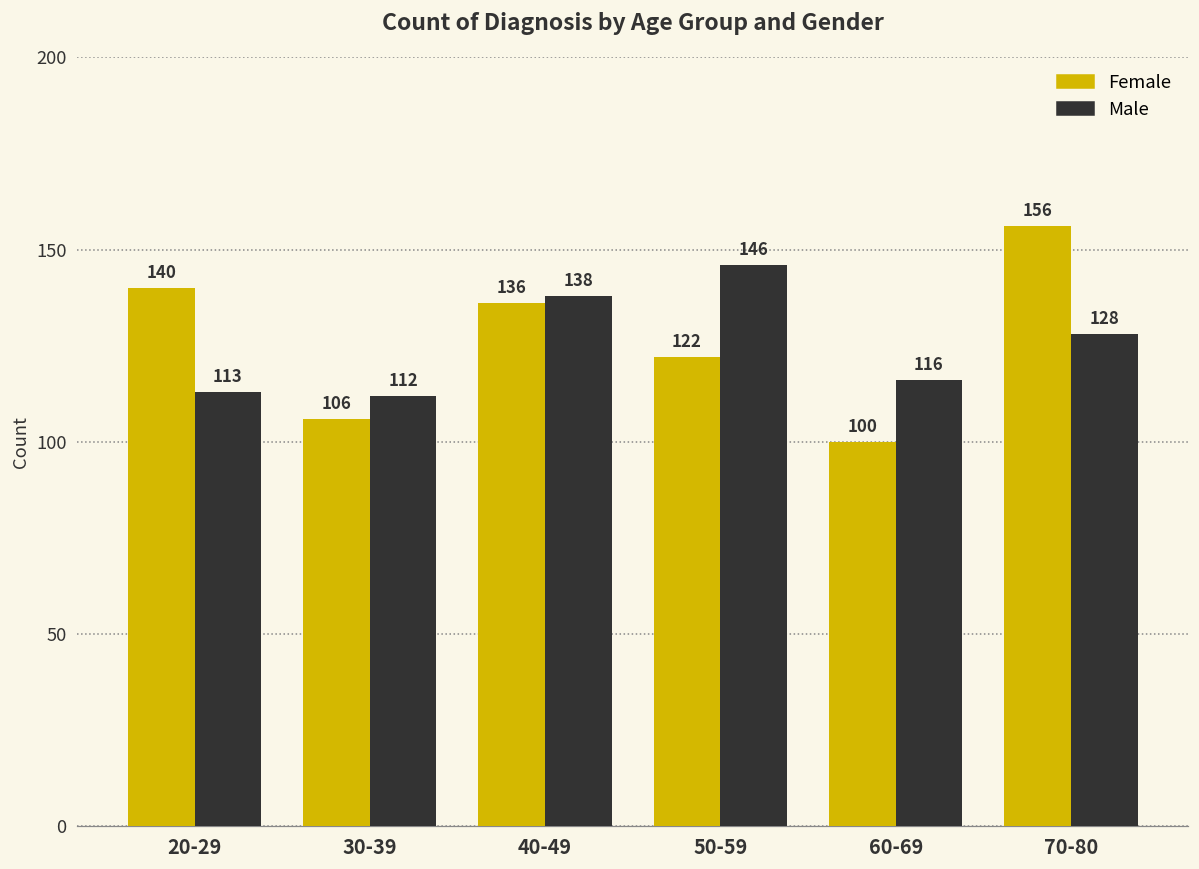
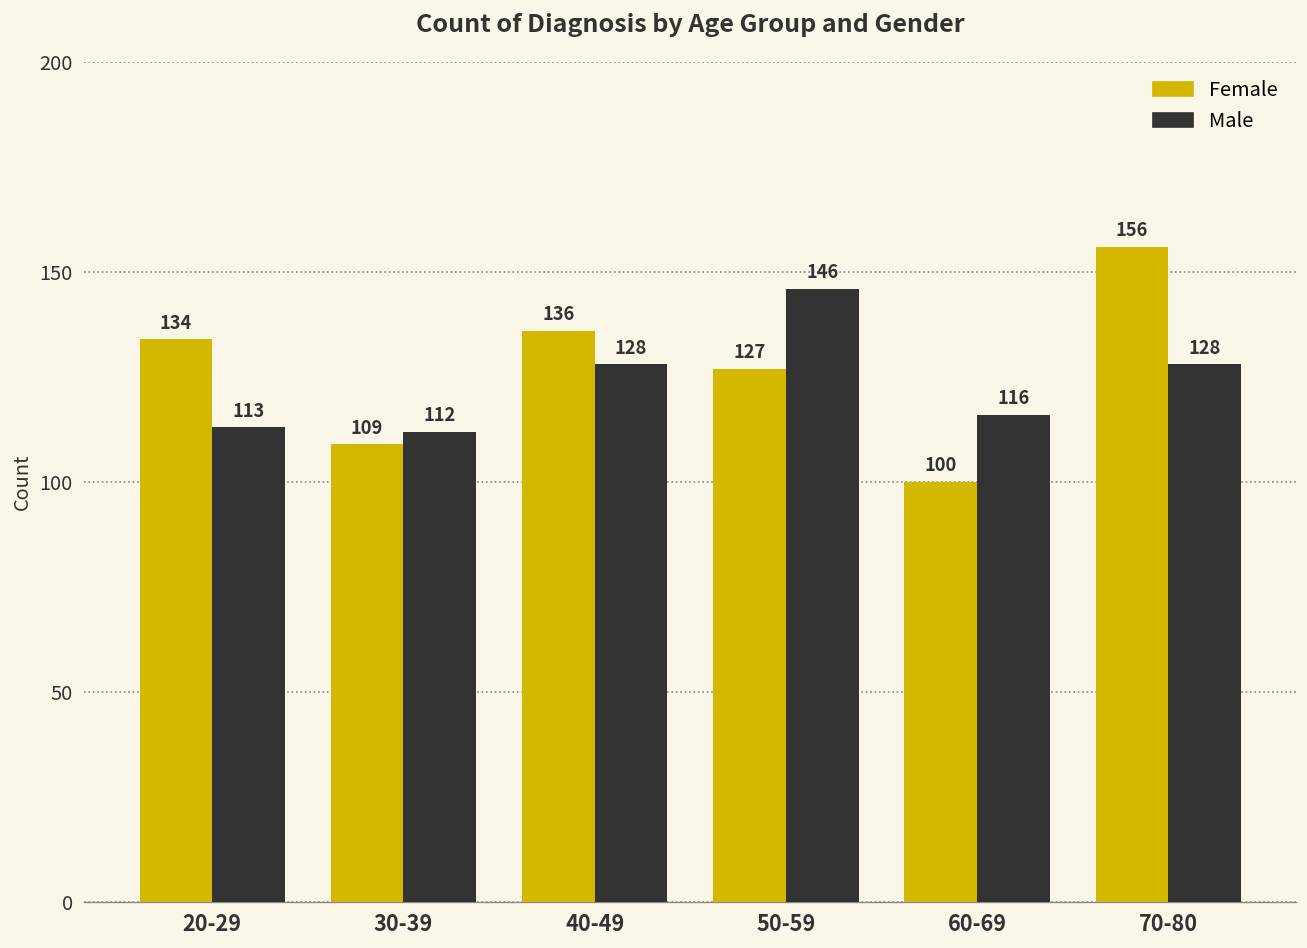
Female, 20-29: 140 -> 134
Female, 30-39: 106 -> 109
Male, 40-49: 138 -> 128
Female, 50-59: 122 -> 127
